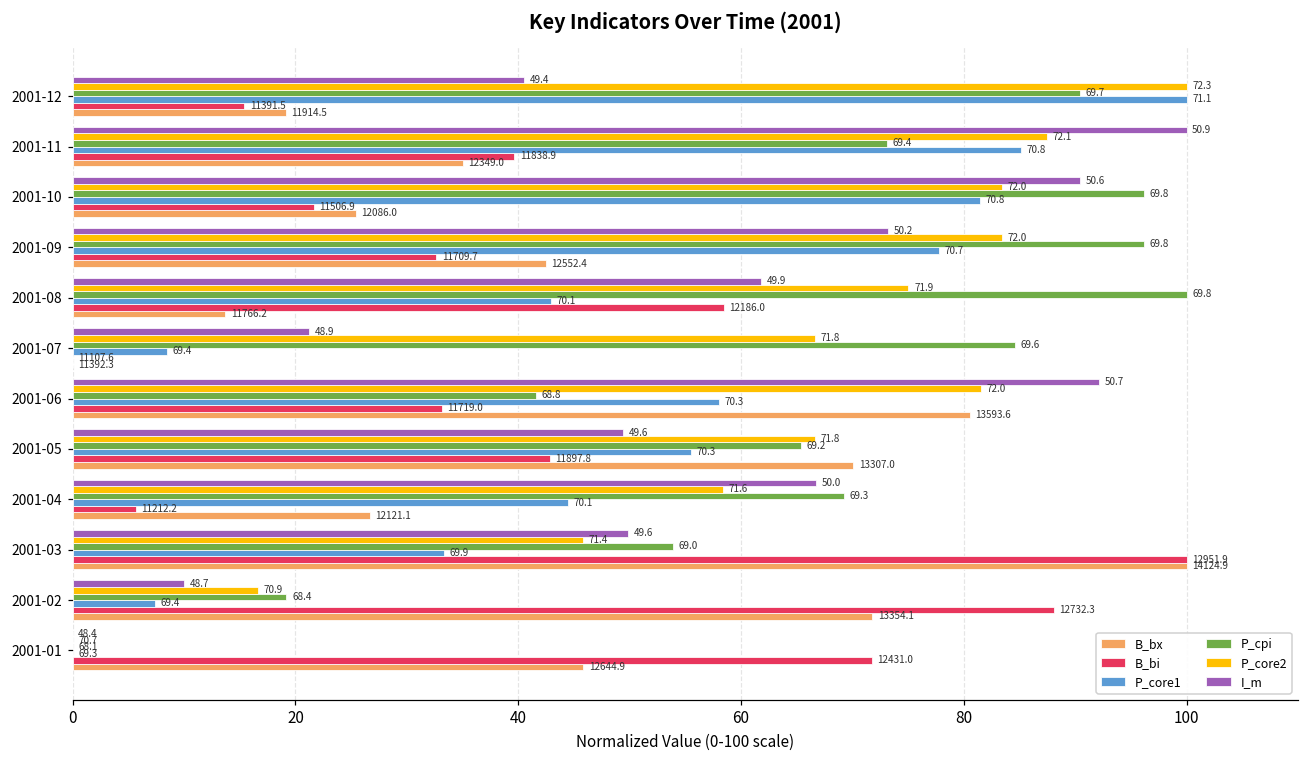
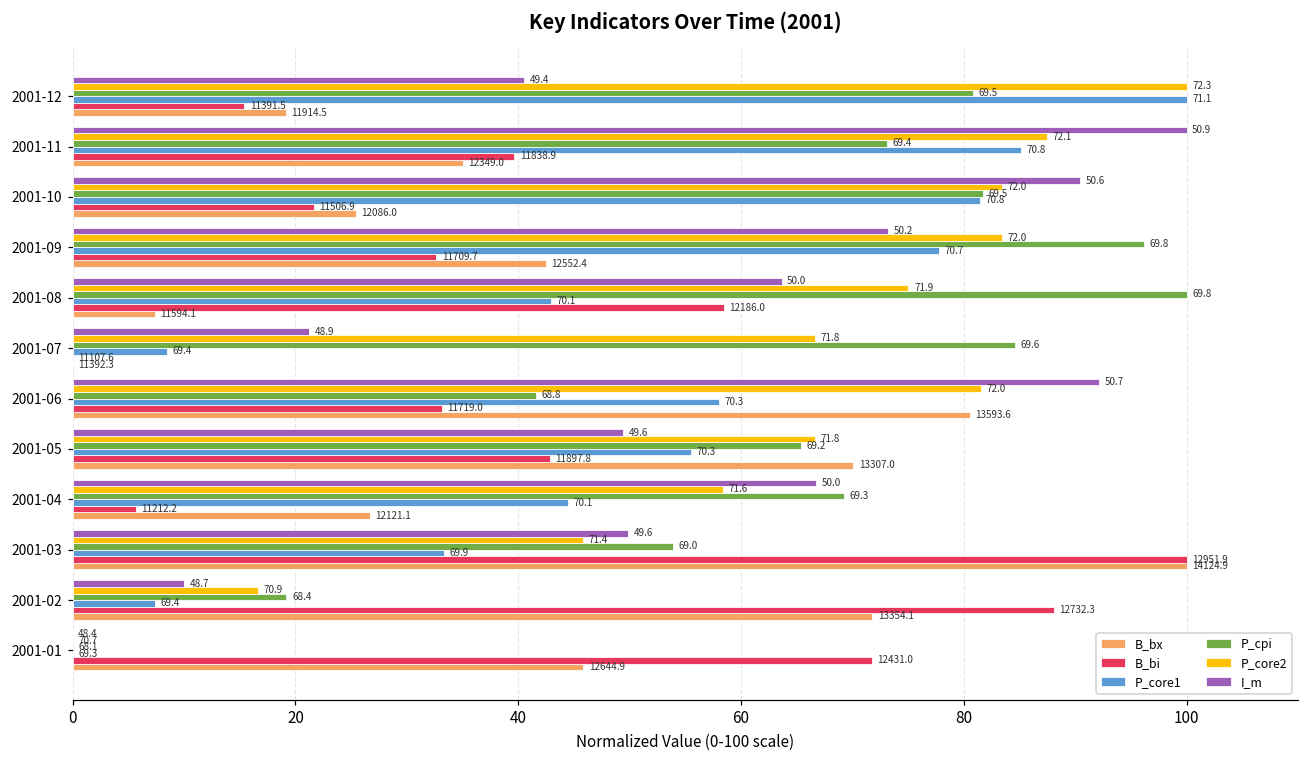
P_cpi, 2001-12: 69.7 -> 69.5
P_cpi, 2001-10: 69.8 -> 69.5
I_m, 2001-08: 49.9 -> 50.0
B_bx, 2001-08: 11766.2 -> 11594.1
